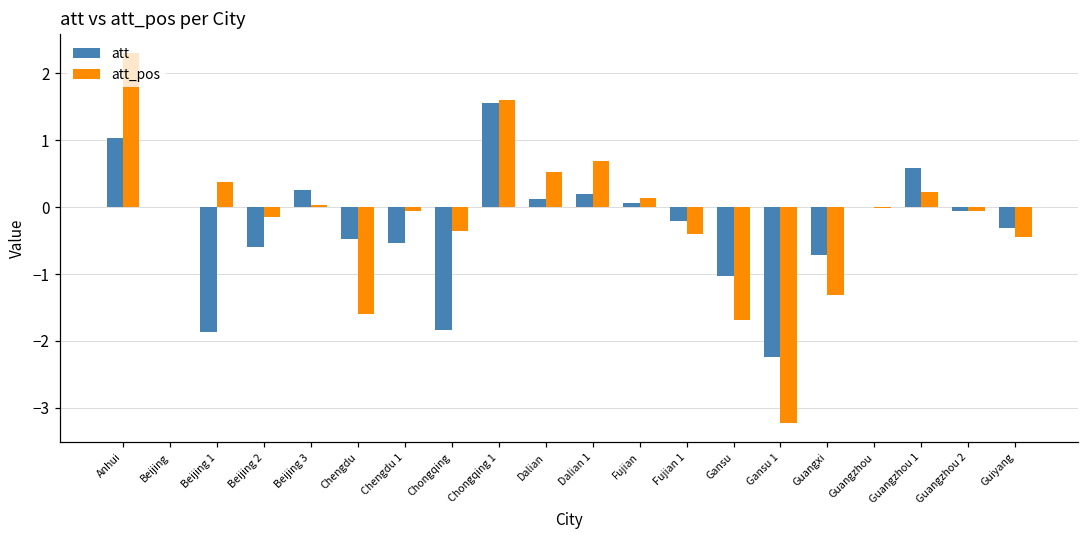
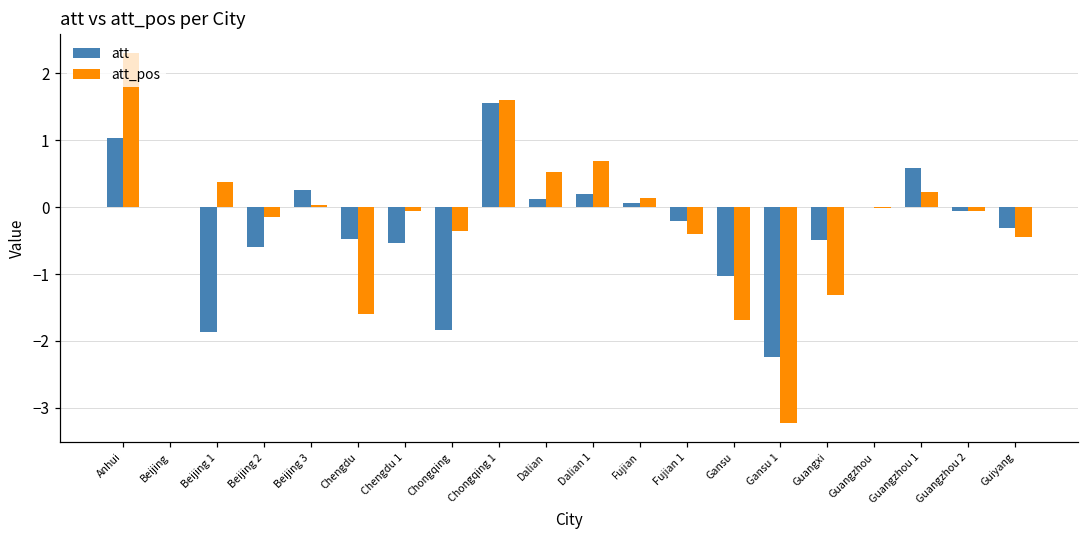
att, Guangxi: -0.7 -> -0.5
